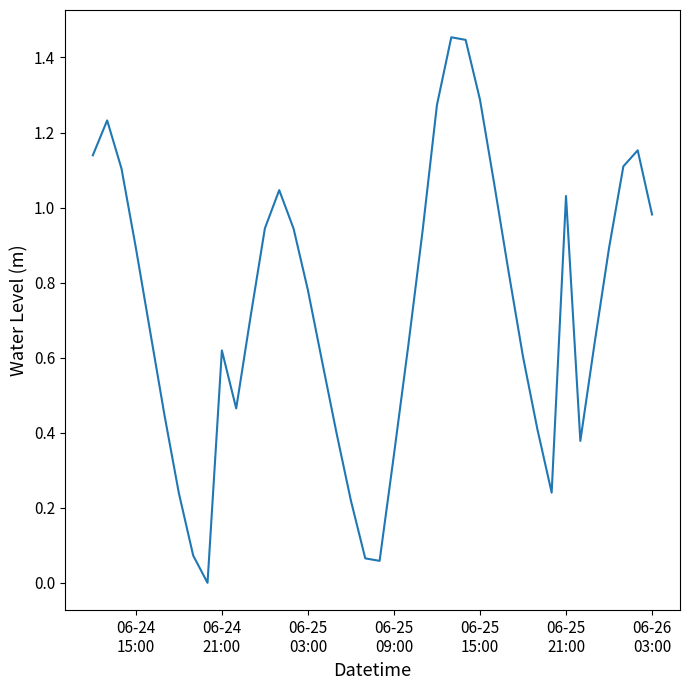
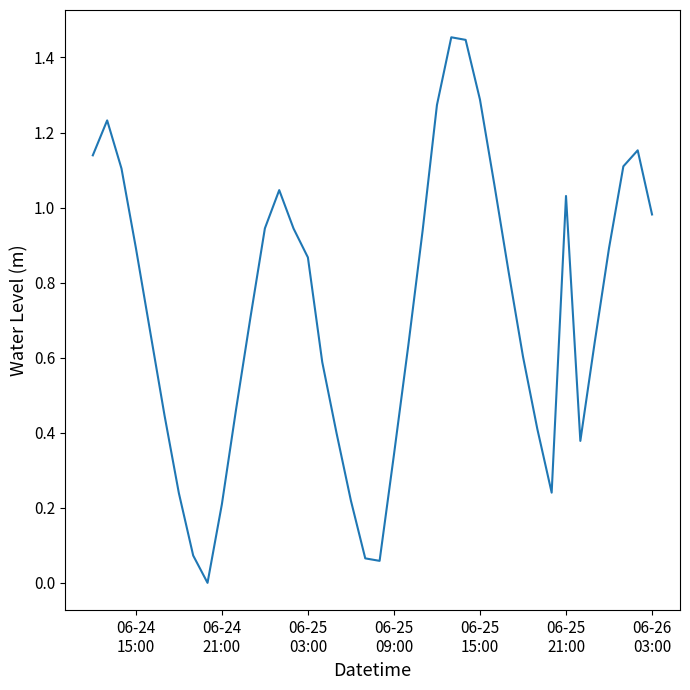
06-24 21:00: 0.62 -> 0.21
06-25 03:00: 0.78 -> 0.87
